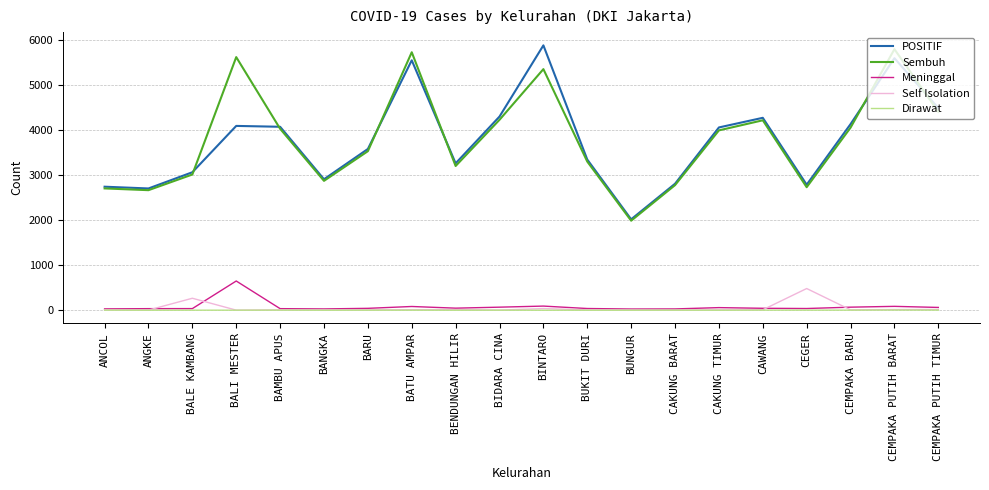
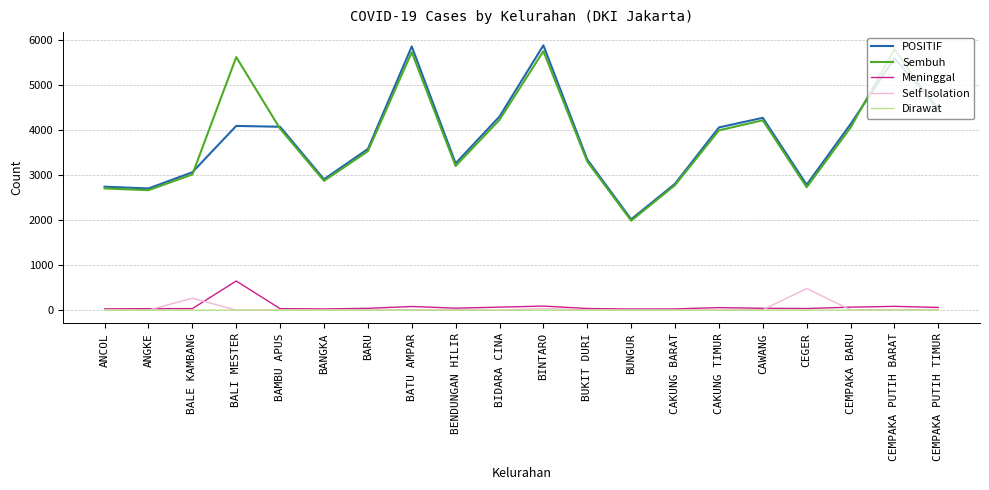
POSITIF, BATU AMPAR: 5600 -> 5900
Sembuh, BINTARO: 5400 -> 5800
